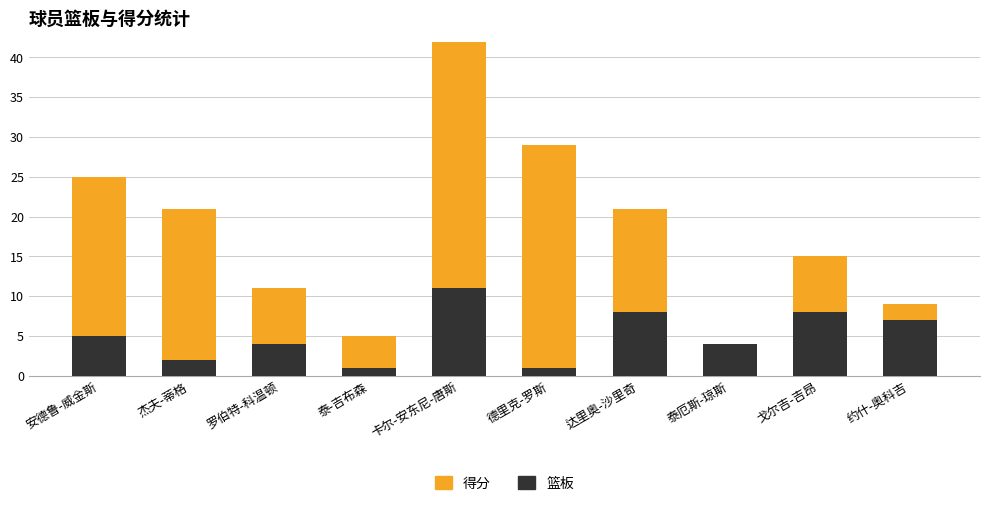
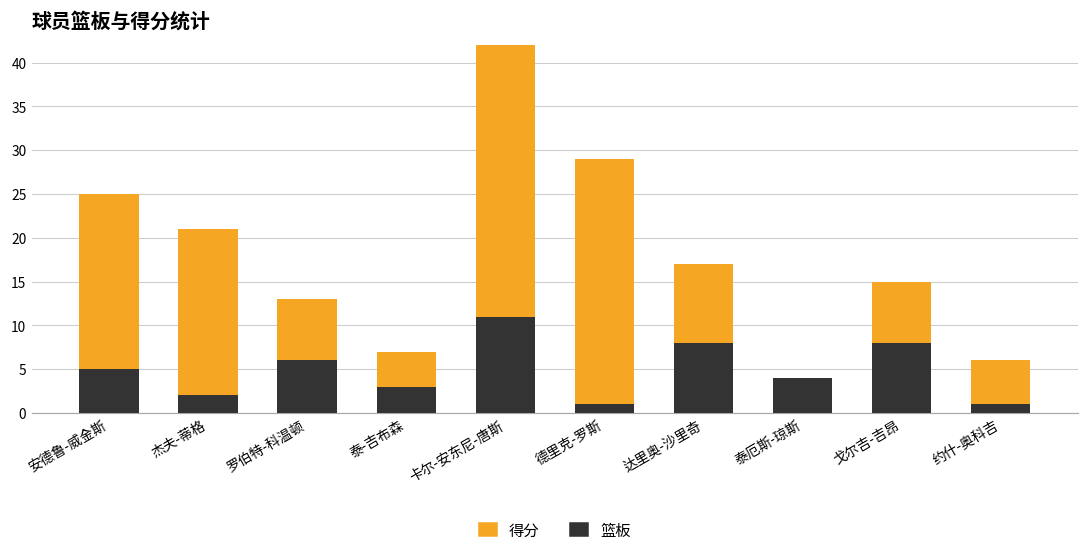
篮板, 罗伯特-科温顿: 4 -> 6
篮板, 泰-吉布森: 1 -> 3
得分, 达里奥-沙里奇: 13 -> 9
篮板, 约什-奥科吉: 7 -> 1
得分, 约什-奥科吉: 2 -> 5
